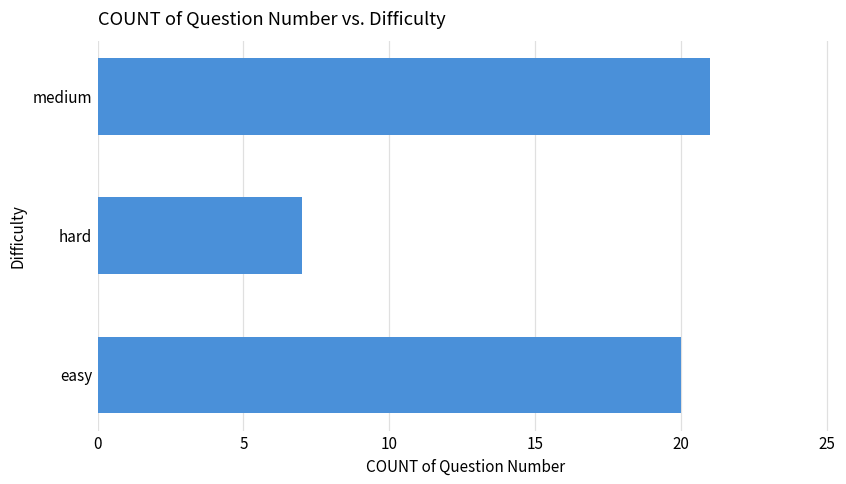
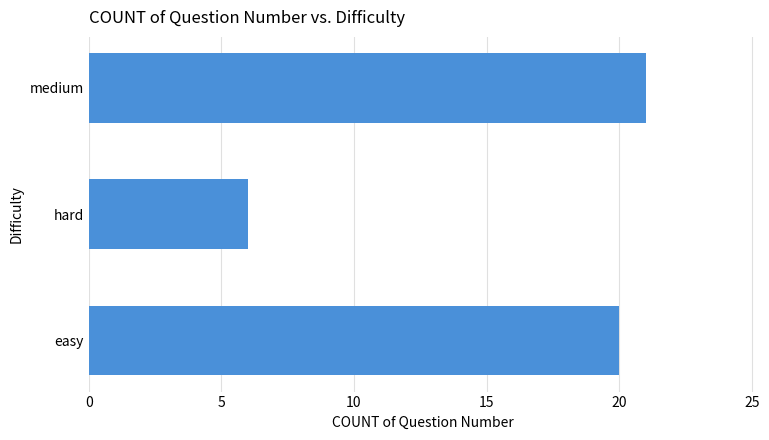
hard: 7 -> 6
